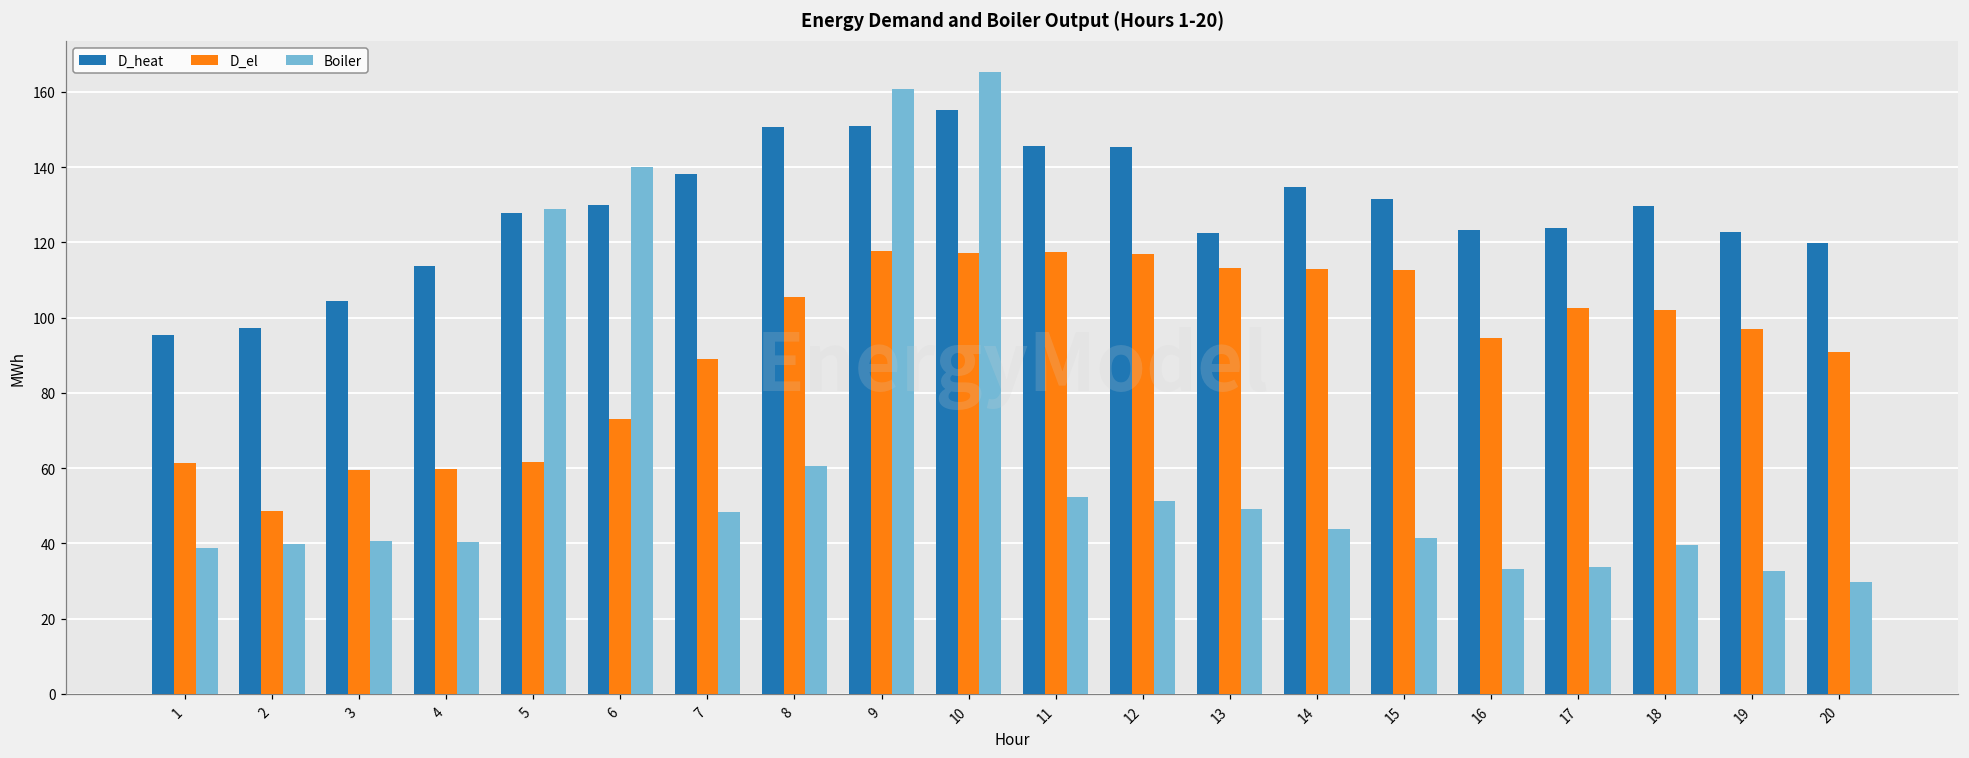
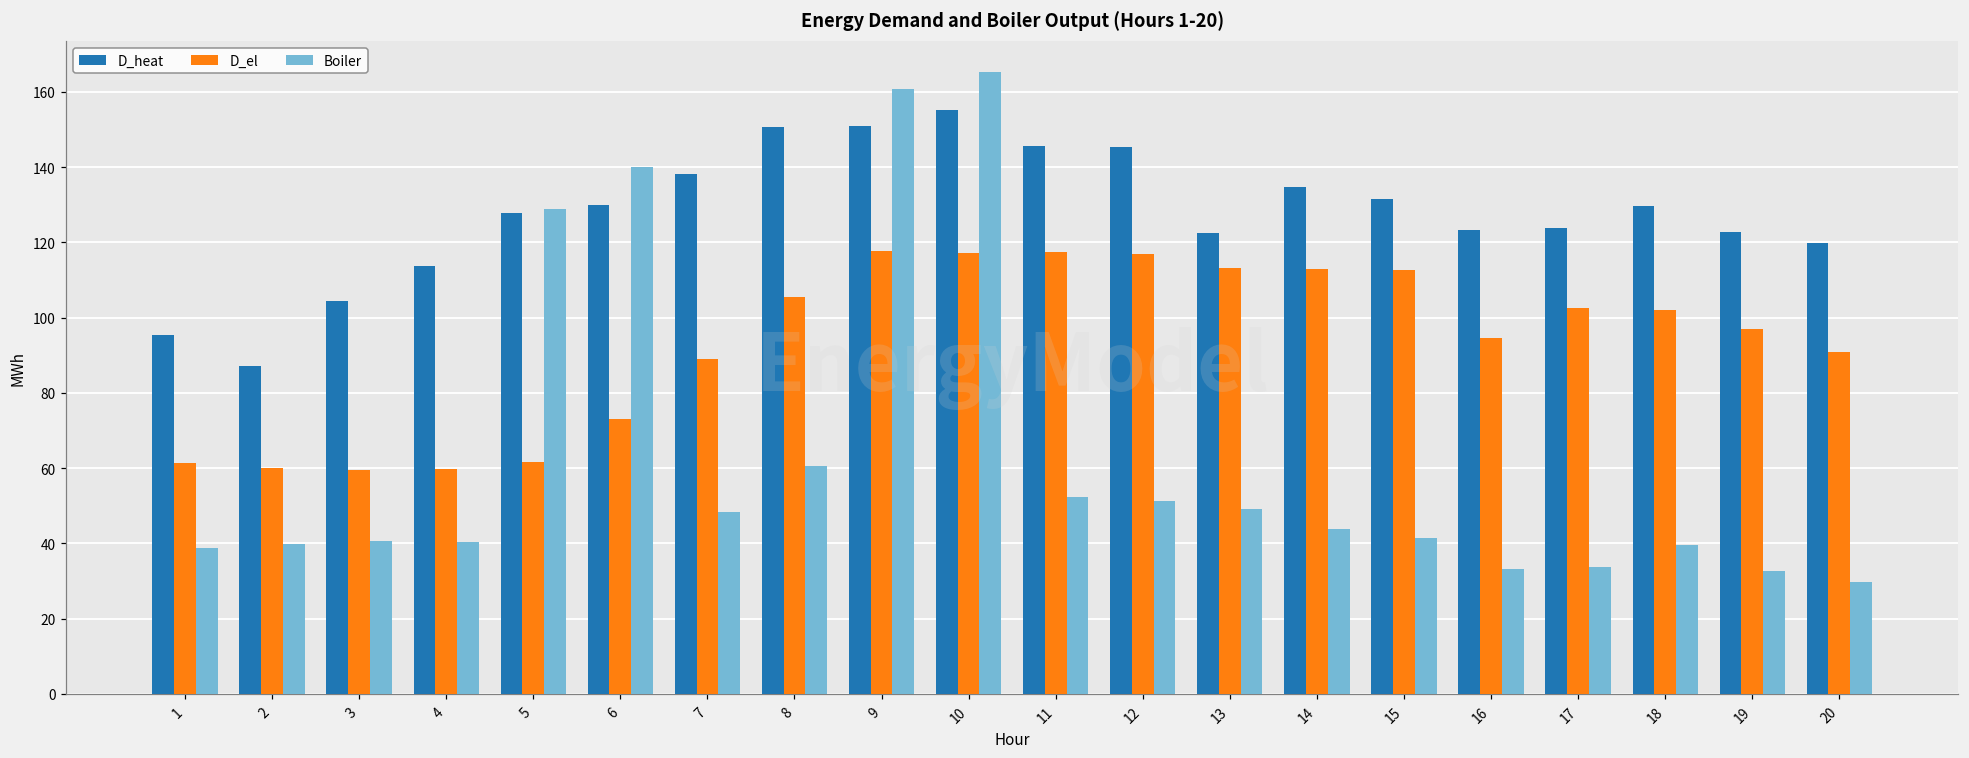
D_heat, 2: 97 -> 87
D_el, 2: 48 -> 60
